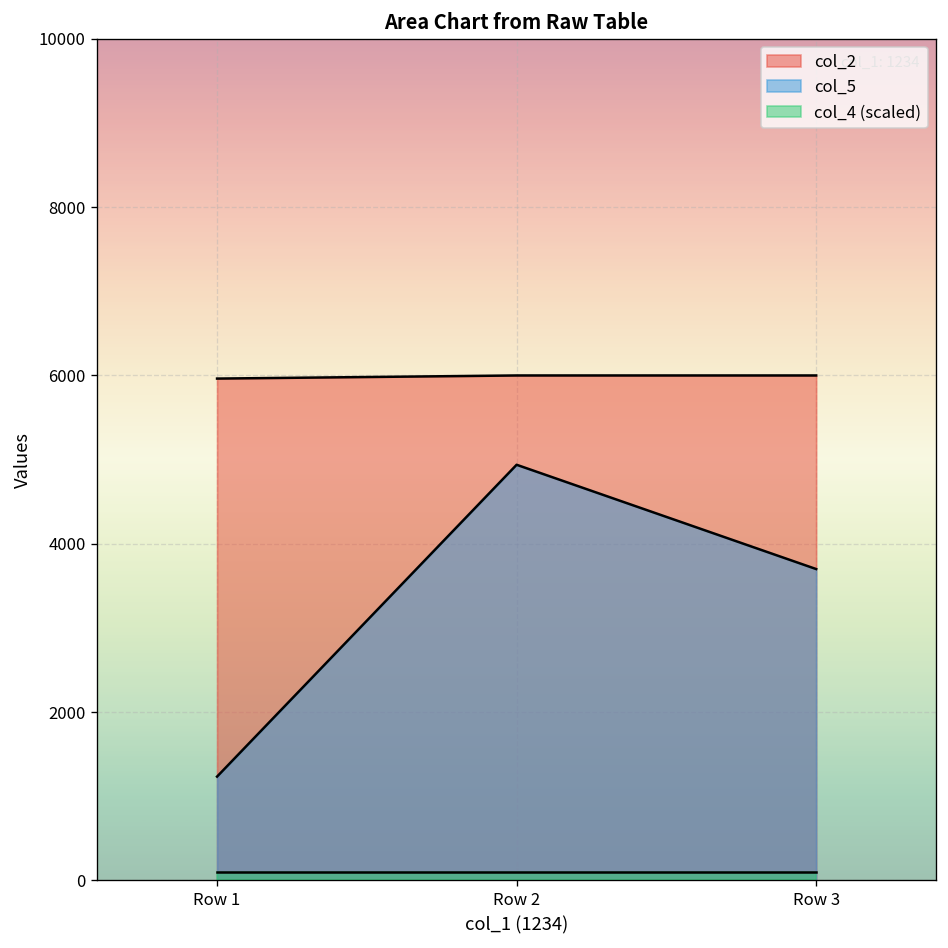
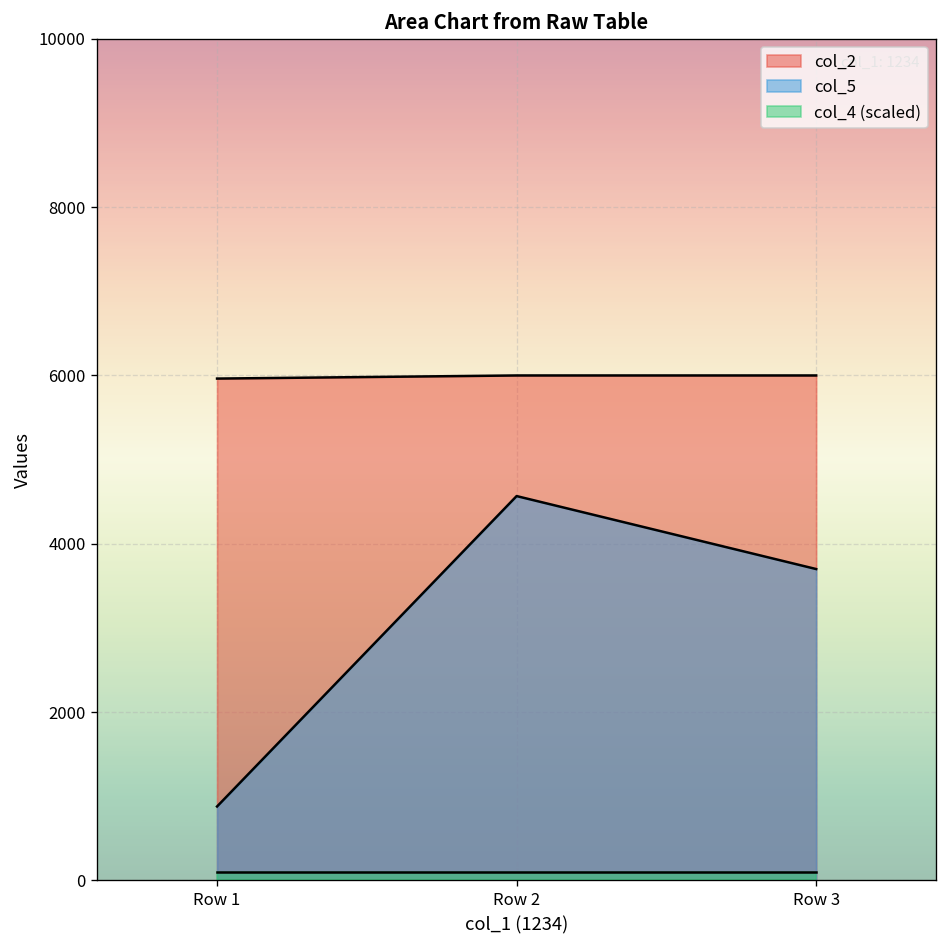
col_5, Row 1: 1200 -> 900
col_5, Row 2: 4900 -> 4600
